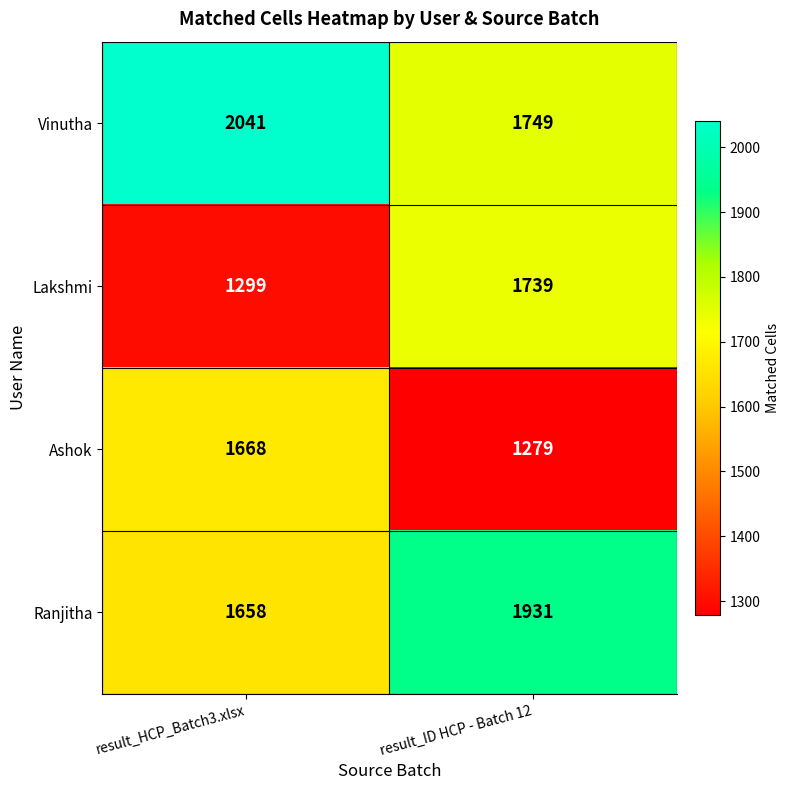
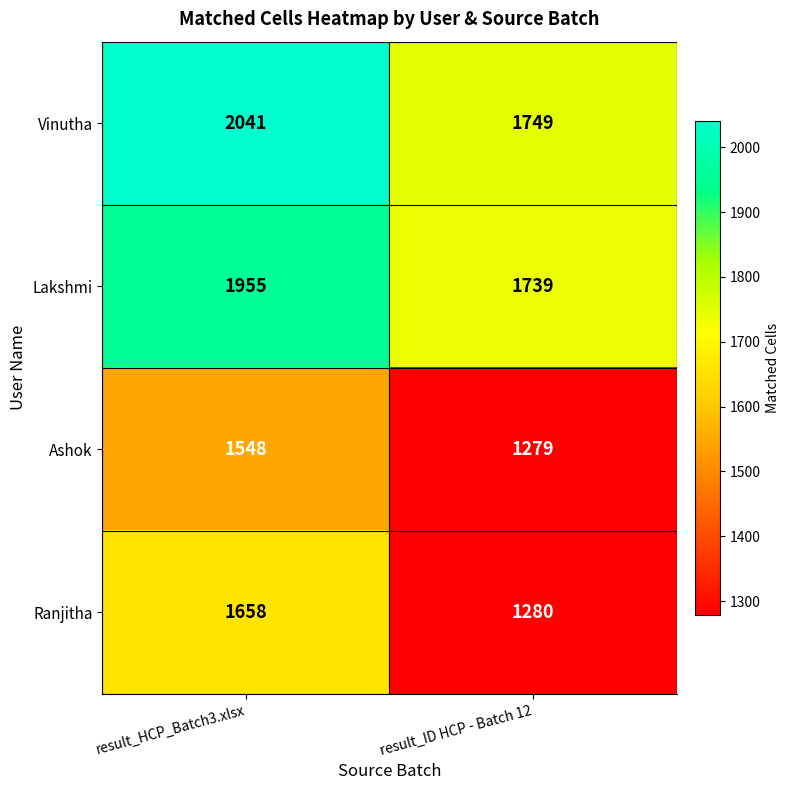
Lakshmi, result_HCP_Batch3.xlsx: 1299 -> 1955
Ashok, result_HCP_Batch3.xlsx: 1668 -> 1548
Ranjitha, result_ID HCP - Batch 12: 1931 -> 1280
